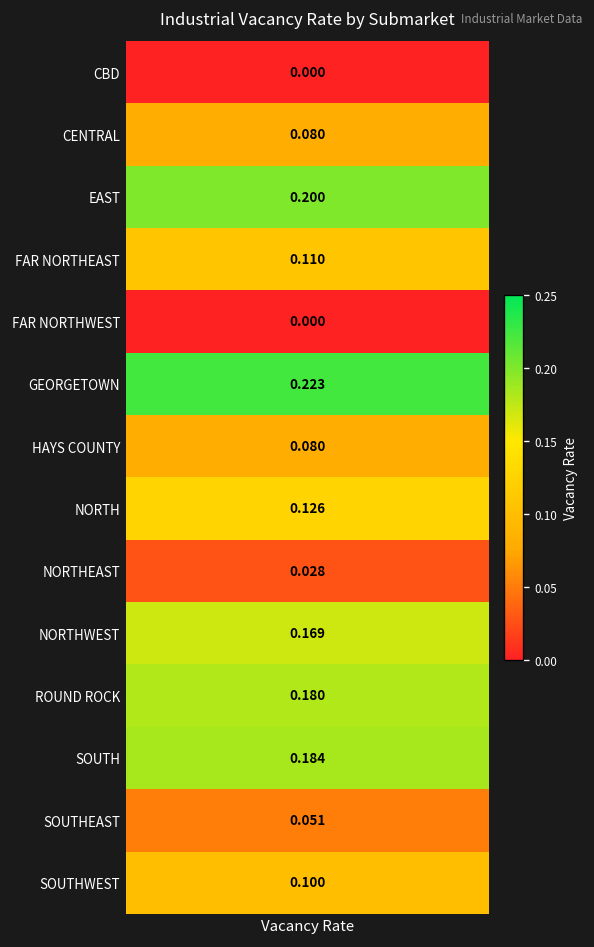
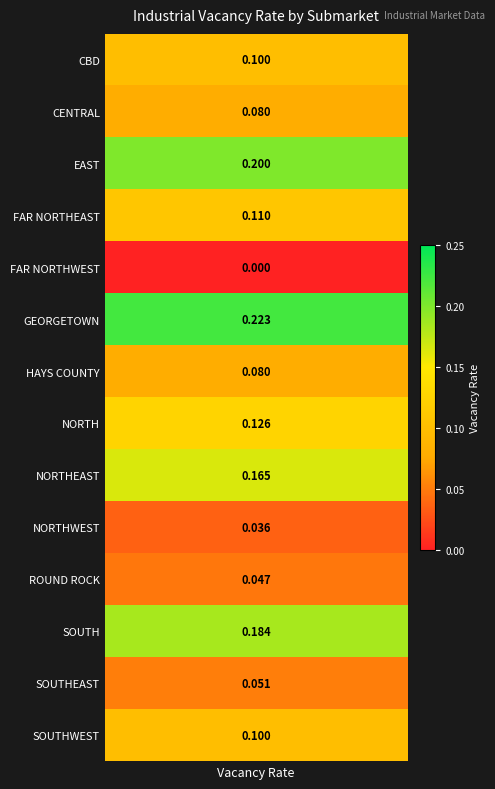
CBD, Vacancy Rate: 0.000 -> 0.100
NORTHEAST, Vacancy Rate: 0.028 -> 0.165
NORTHWEST, Vacancy Rate: 0.169 -> 0.036
ROUND ROCK, Vacancy Rate: 0.180 -> 0.047
